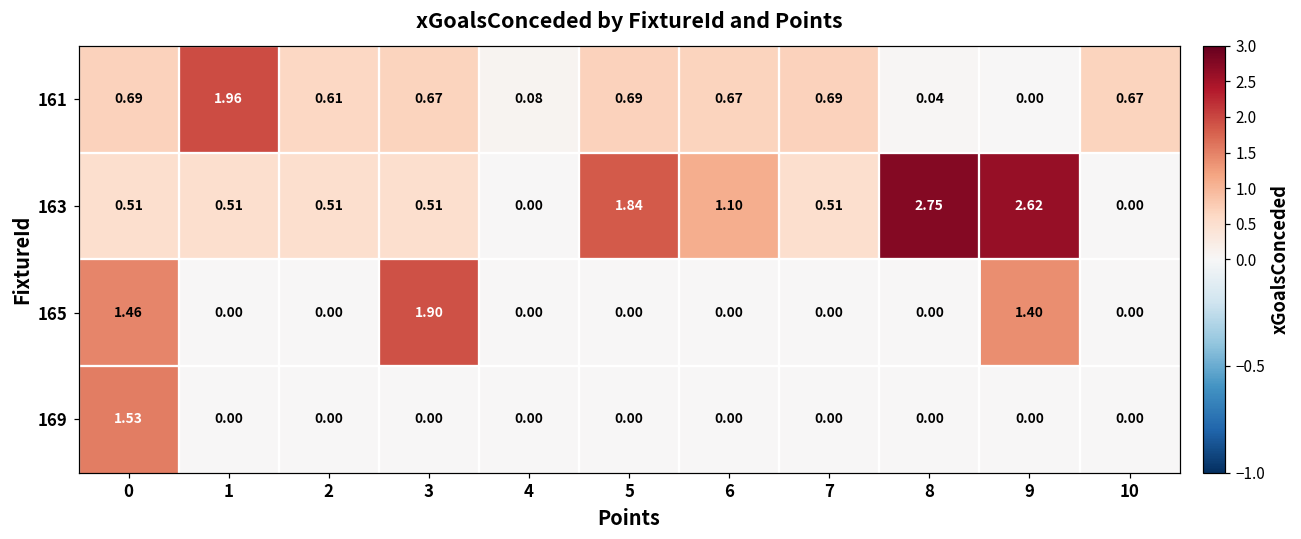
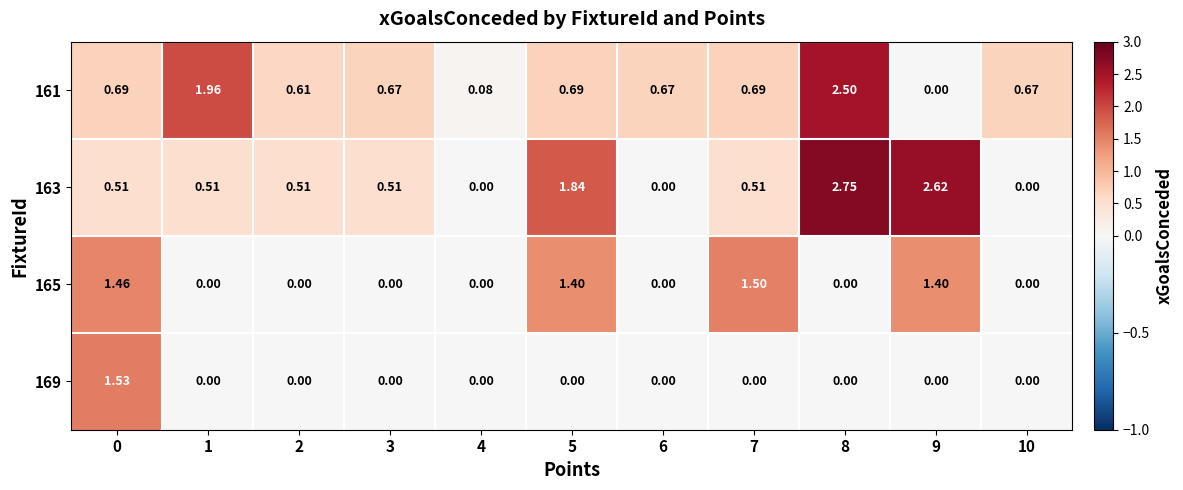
161, 8: 0.04 -> 2.50
163, 6: 1.10 -> 0.00
165, 3: 1.90 -> 0.00
165, 5: 0.00 -> 1.40
165, 7: 0.00 -> 1.50
